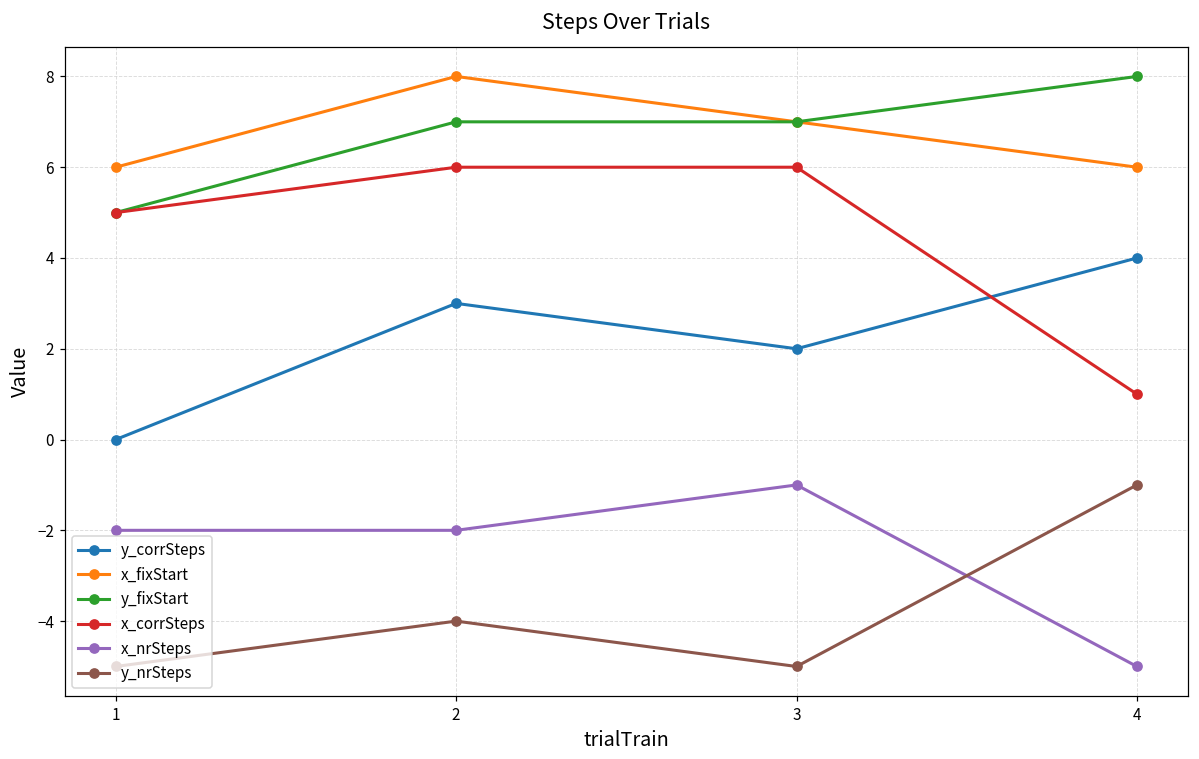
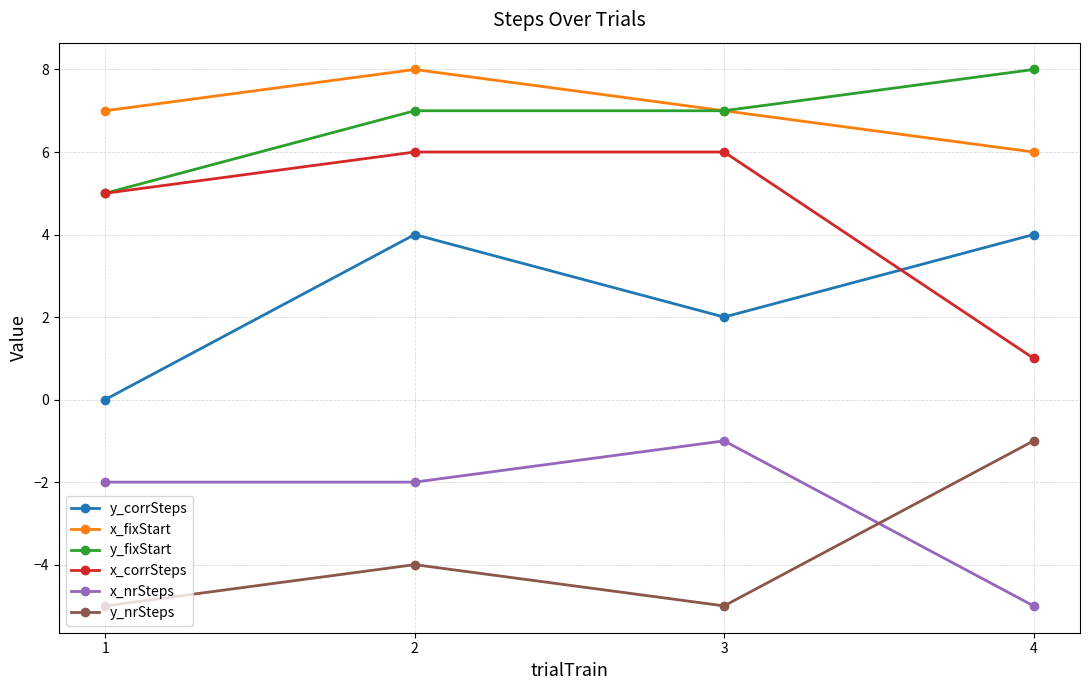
x_fixStart, 1: 6 -> 7
y_corrSteps, 2: 3 -> 4
